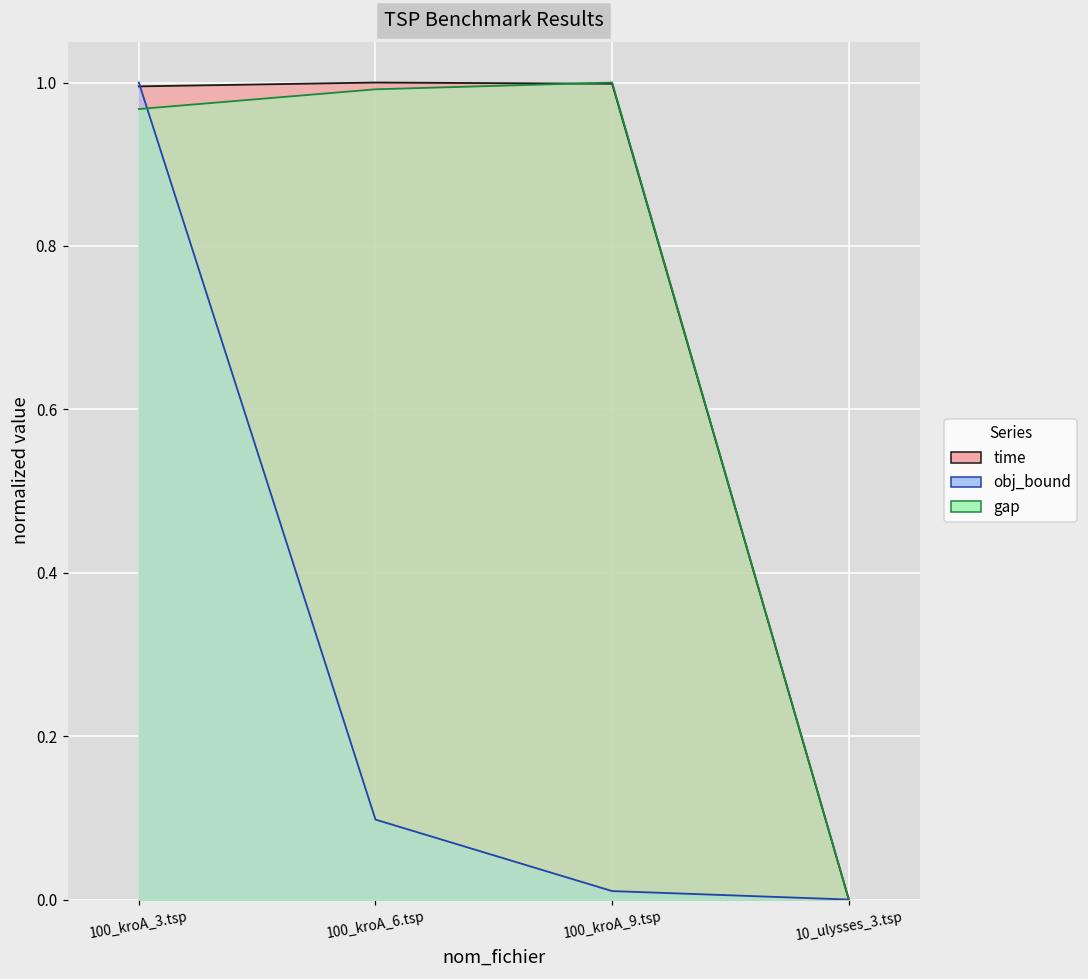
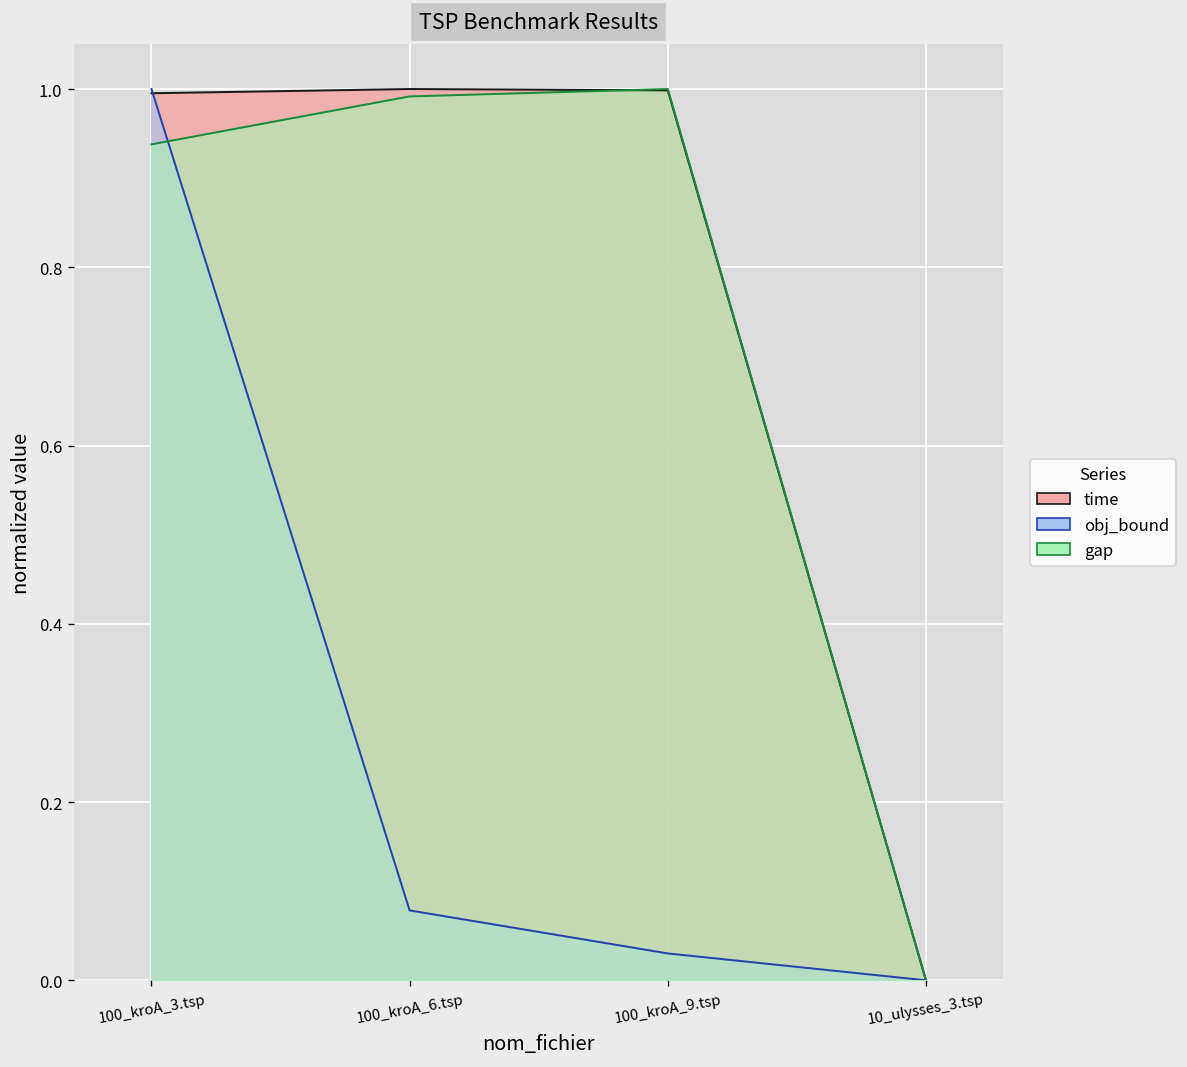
gap, 100_kroA_3.tsp: 0.97 -> 0.94
obj_bound, 100_kroA_6.tsp: 0.10 -> 0.08
obj_bound, 100_kroA_9.tsp: 0.01 -> 0.03
